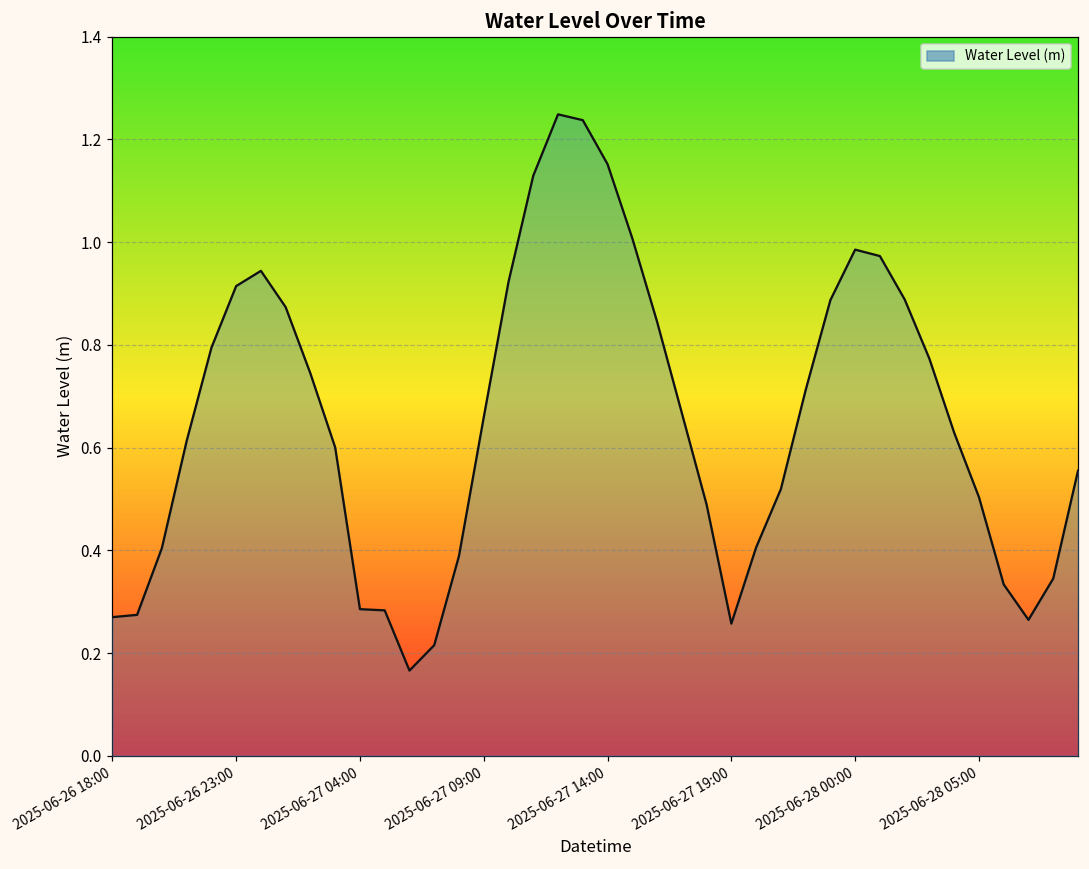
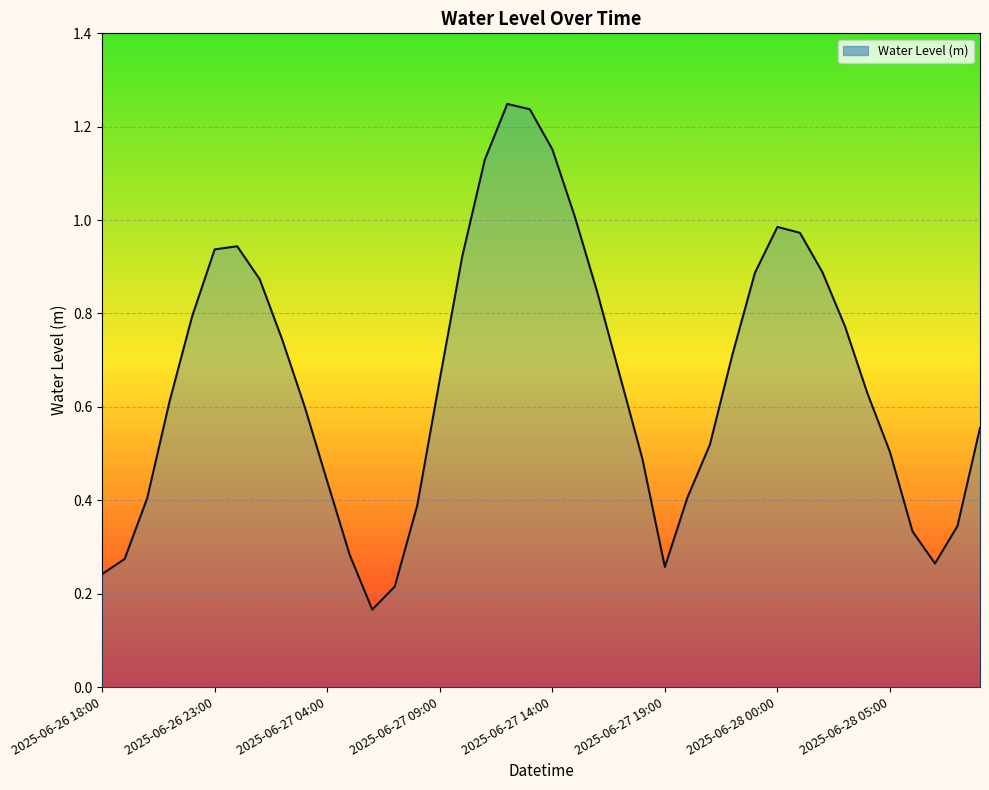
2025-06-26 18:00: 0.27 -> 0.24
2025-06-26 23:00: 0.91 -> 0.94
2025-06-27 04:00: 0.29 -> 0.44
